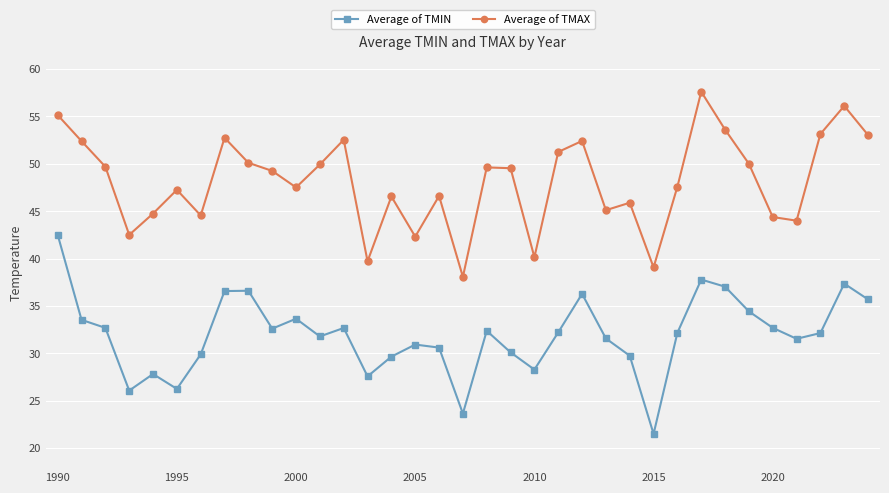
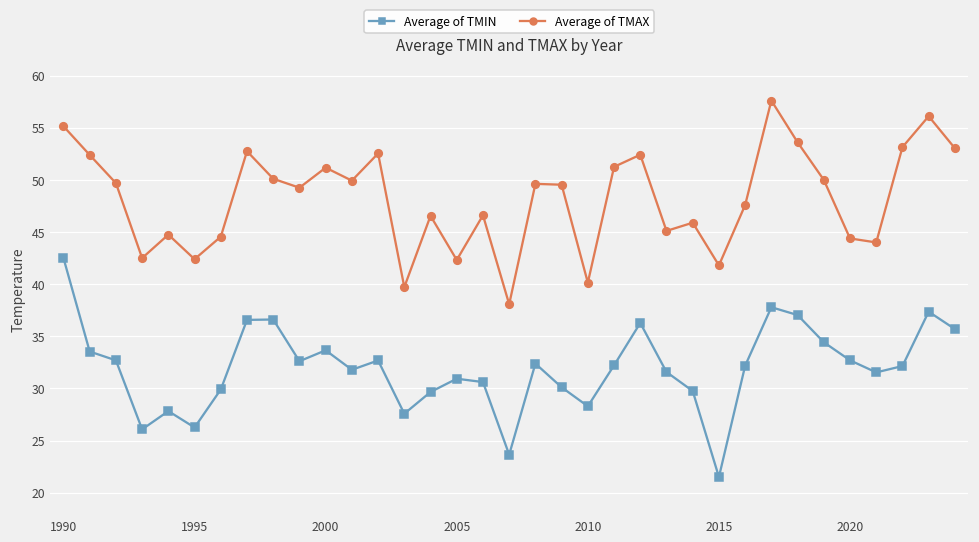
Average of TMAX, 1995: 47 -> 42
Average of TMAX, 2000: 48 -> 51
Average of TMAX, 2015: 39 -> 42
